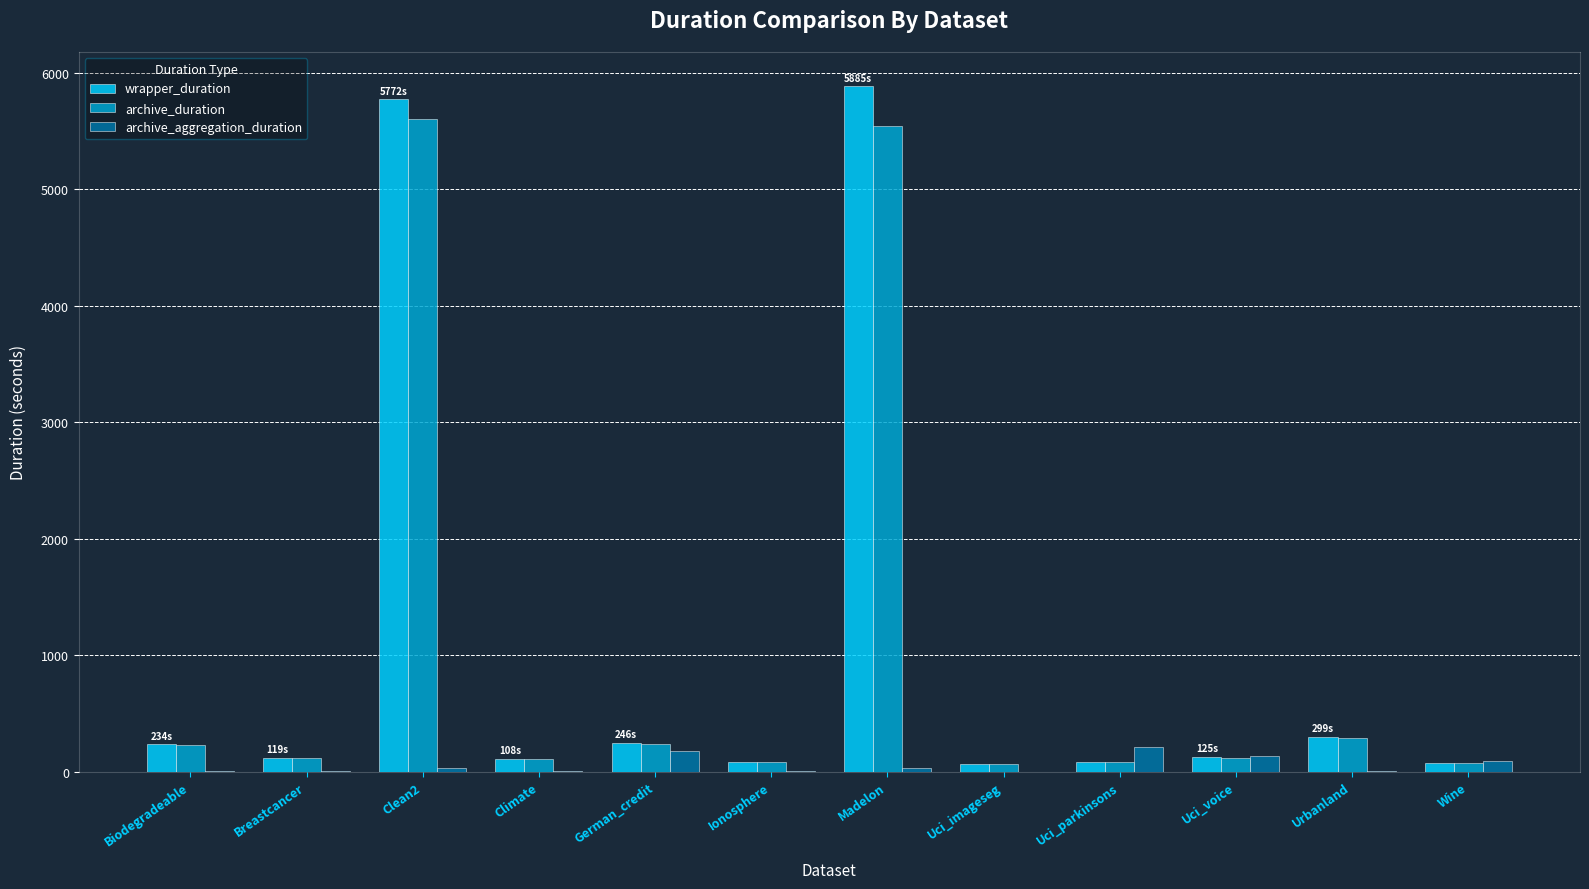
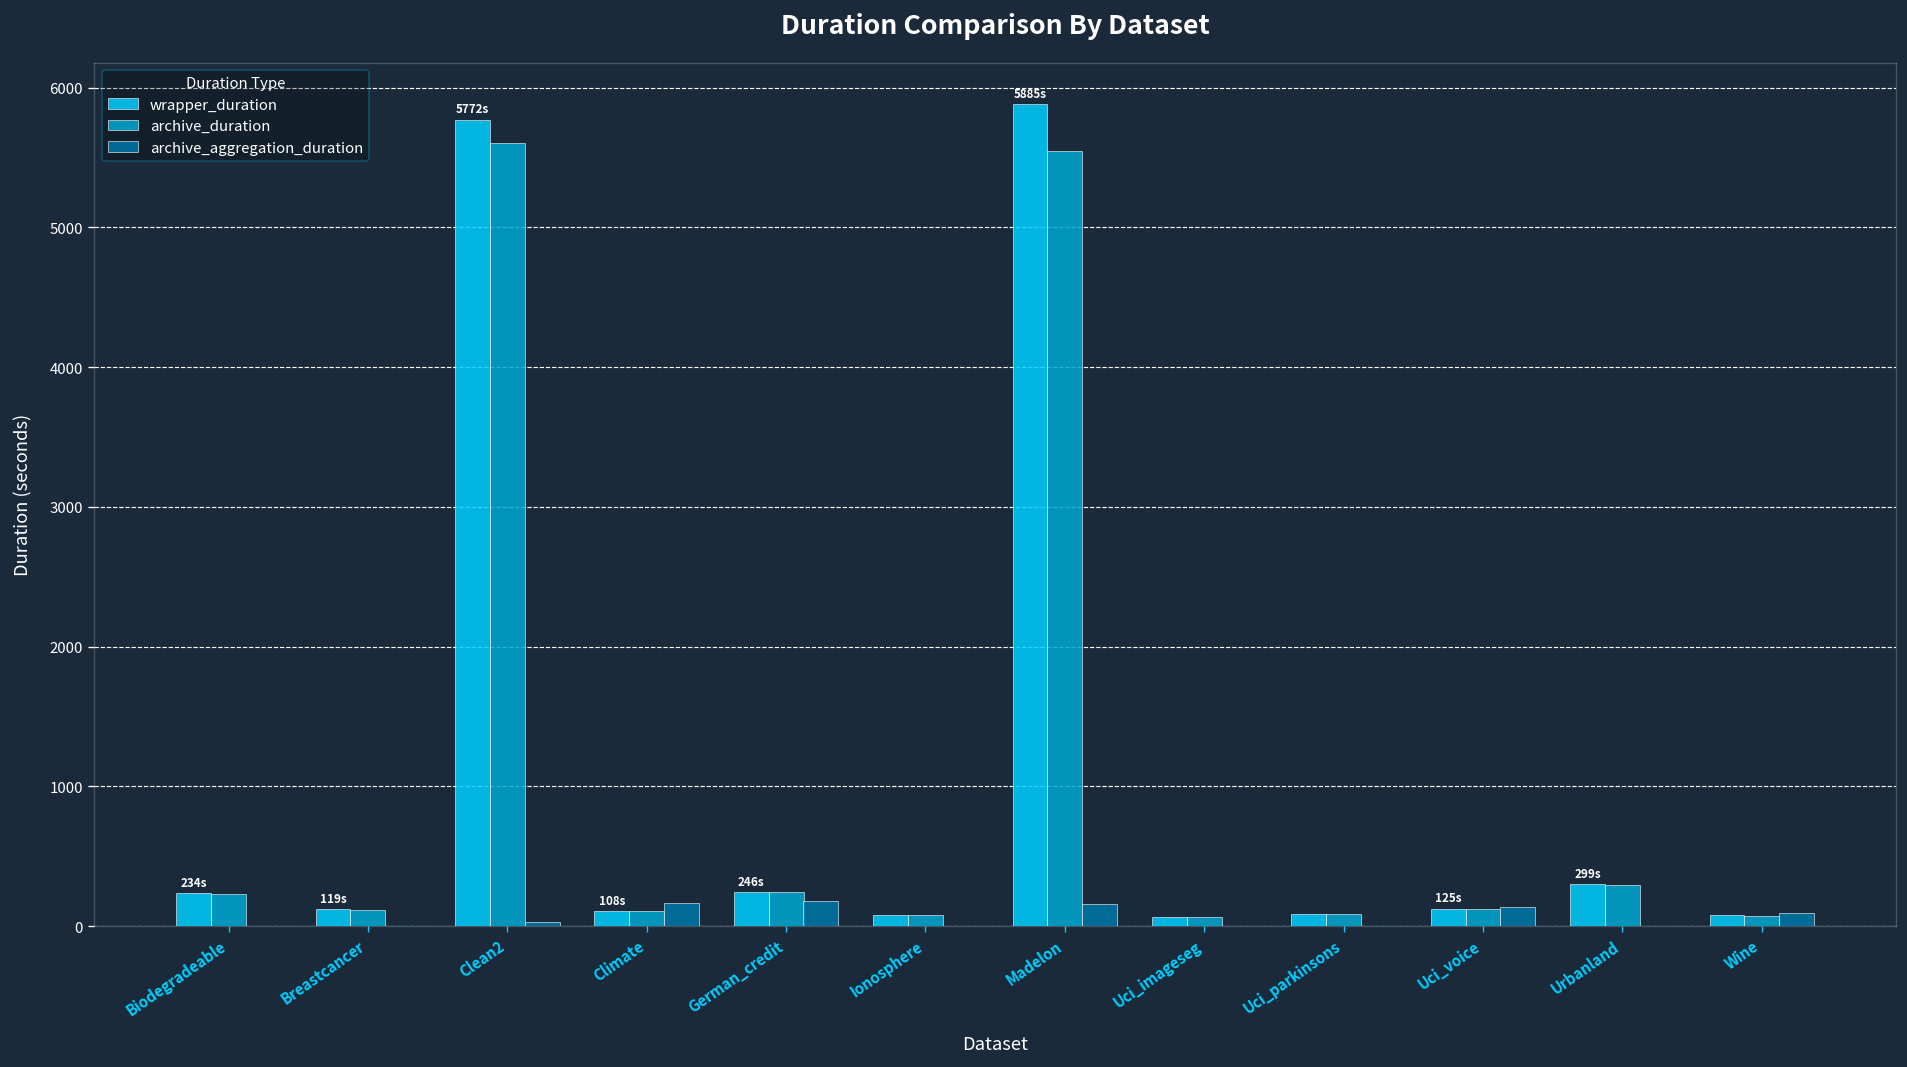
archive_aggregation_duration, Climate: 0 -> 160
archive_aggregation_duration, Madelon: 30 -> 150
archive_aggregation_duration, Uci_parkinsons: 210 -> 0
